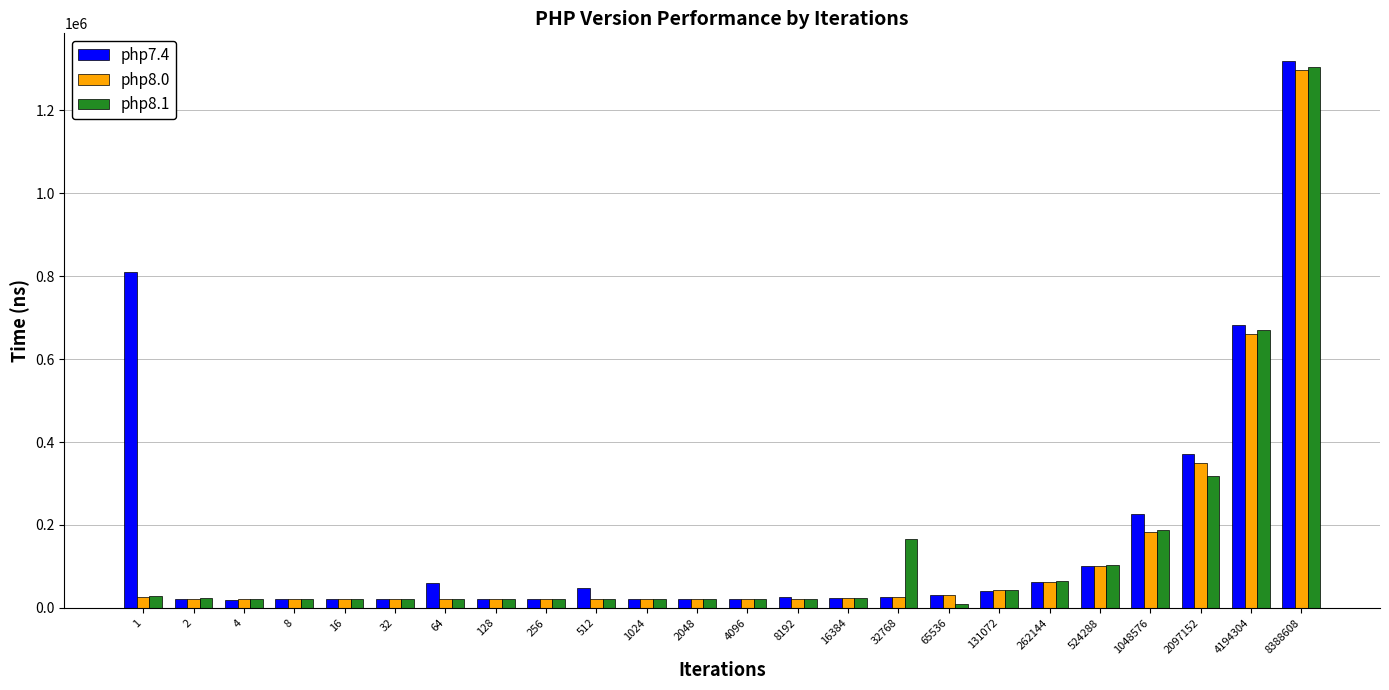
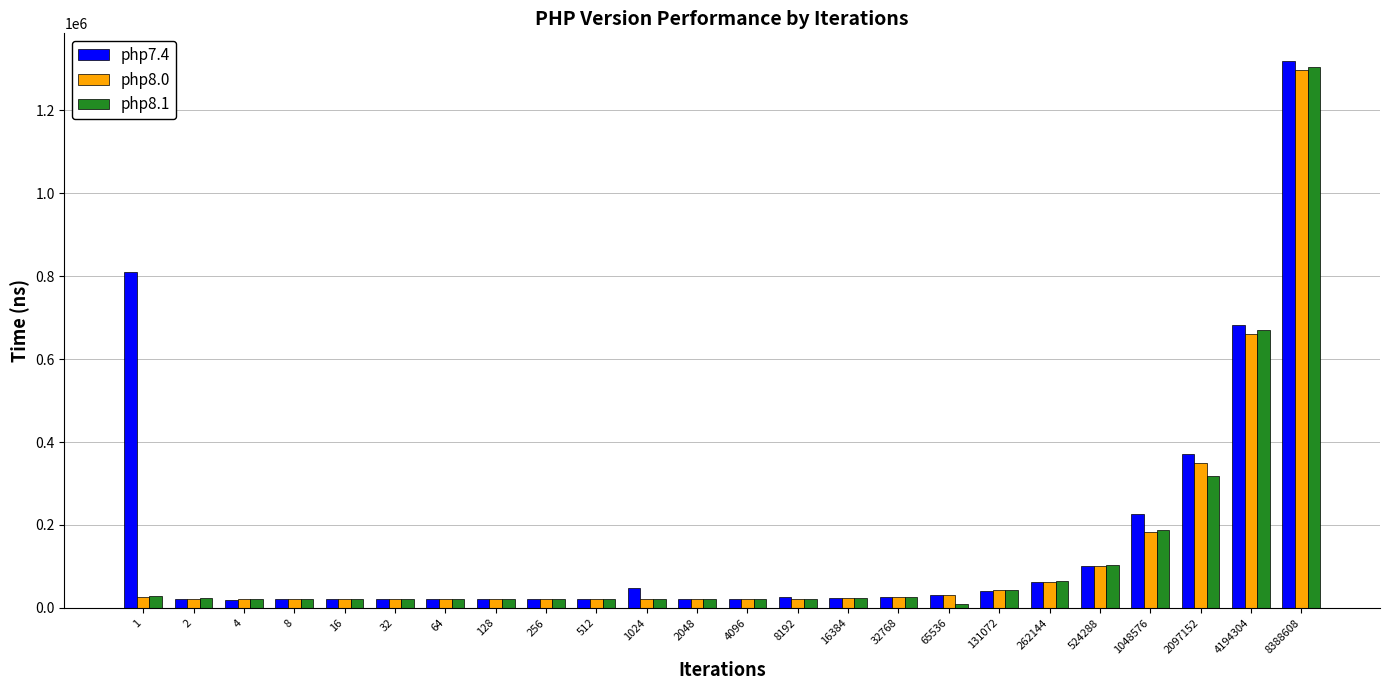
php7.4, 64: 60000 -> 20000
php7.4, 512: 50000 -> 20000
php7.4, 1024: 20000 -> 50000
php8.1, 32768: 170000 -> 30000
